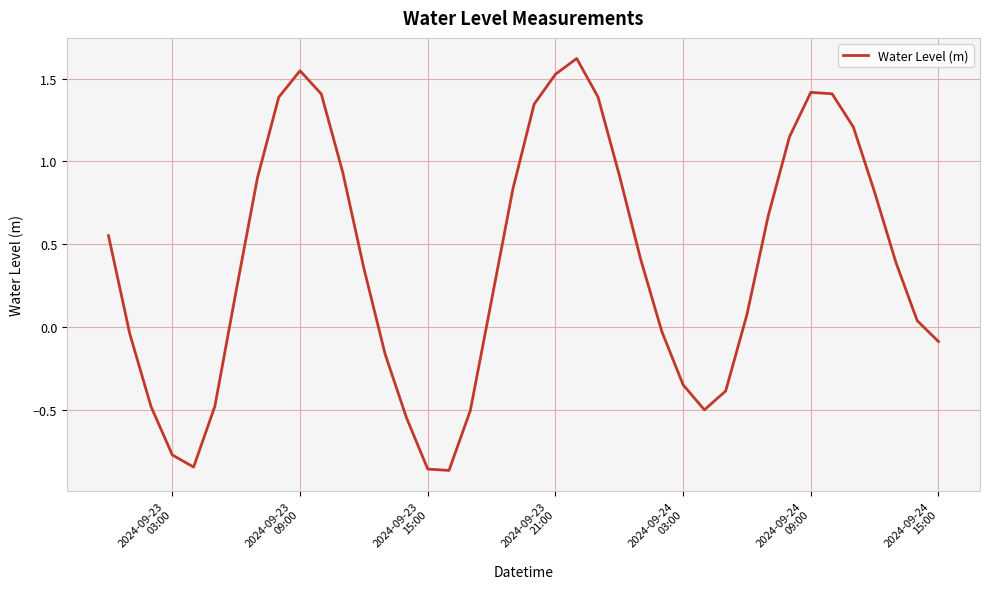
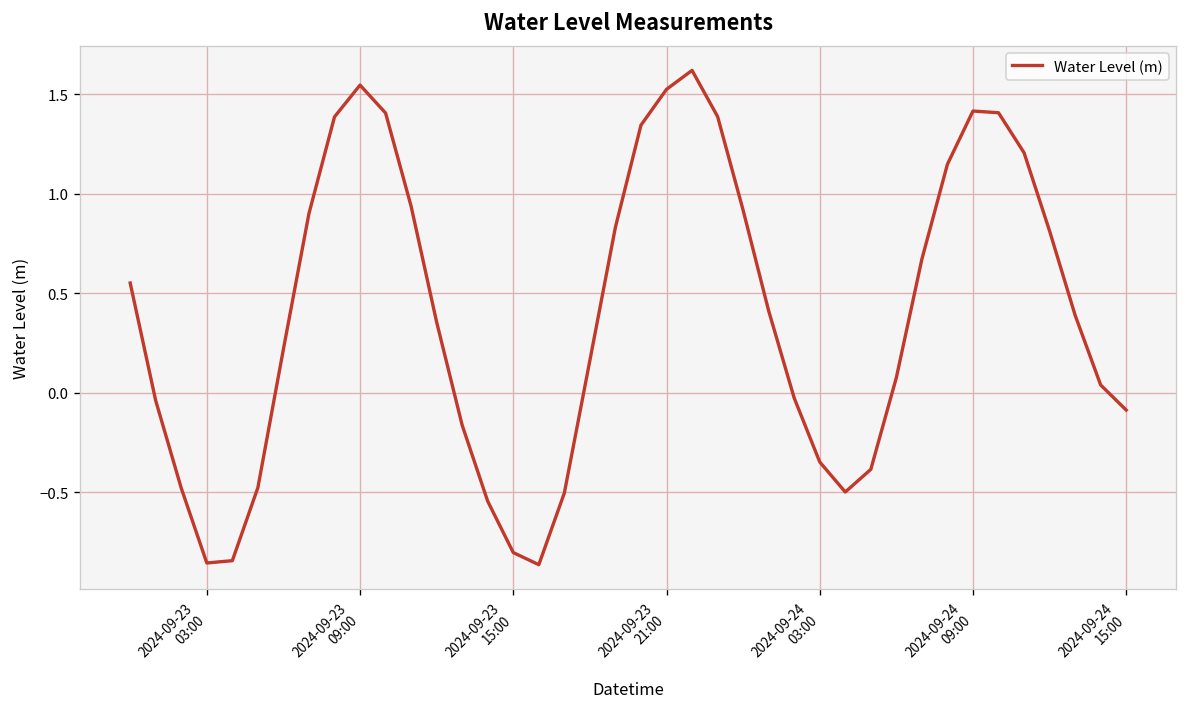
2024-09-23 03:00: -0.77 -> -0.85
2024-09-23 15:00: -0.86 -> -0.80
